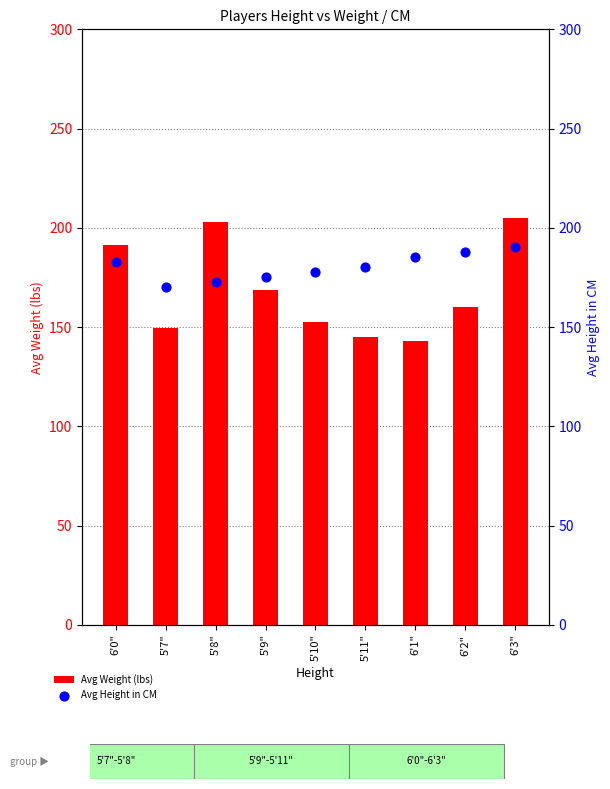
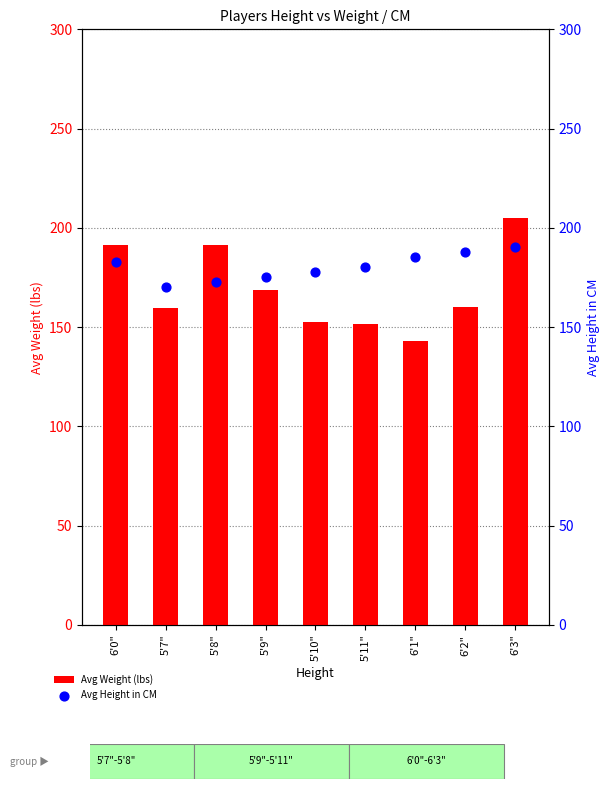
Avg Weight (lbs), 5'7": 150 -> 160
Avg Weight (lbs), 5'8": 203 -> 192
Avg Weight (lbs), 5'11": 145 -> 152
